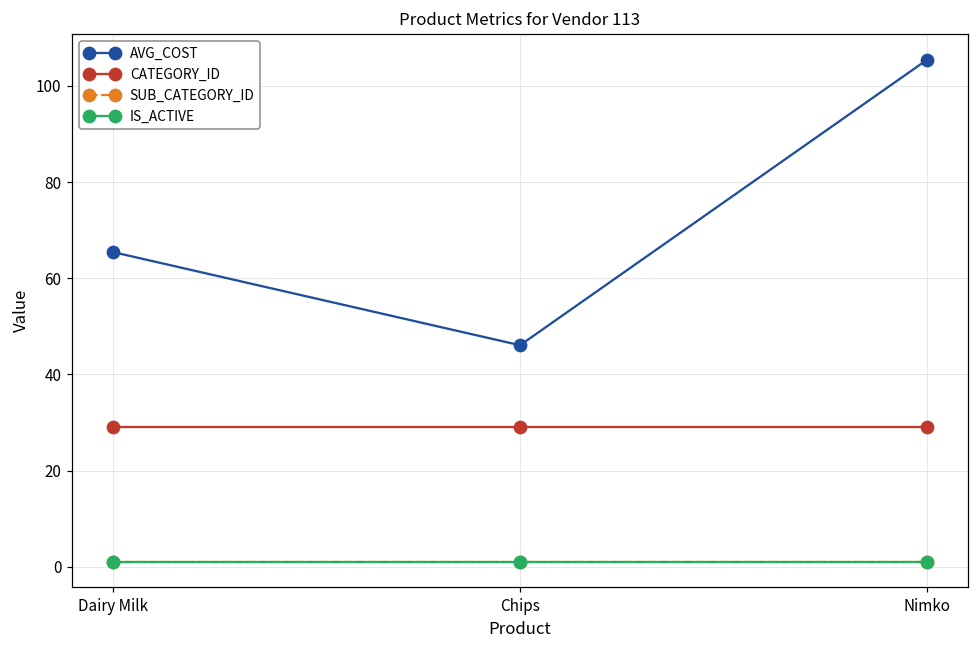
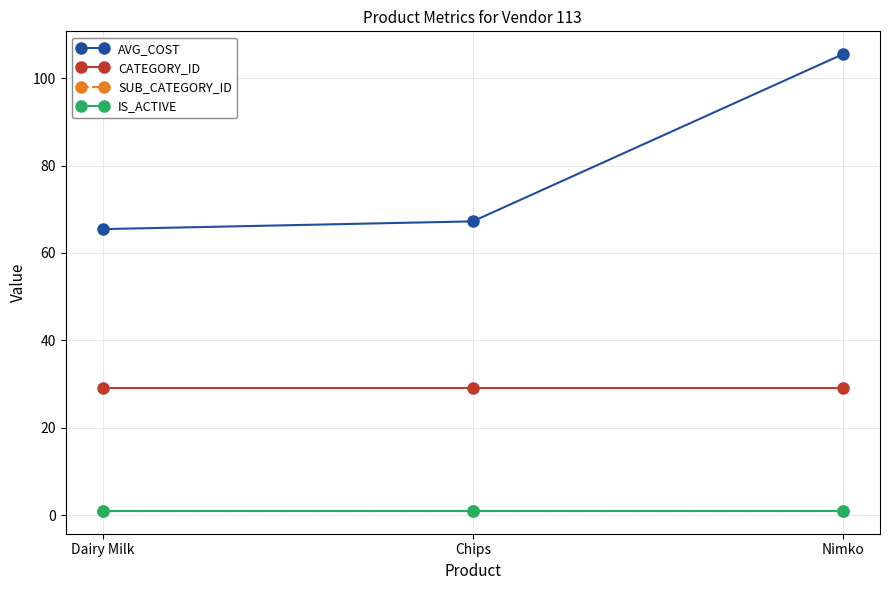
AVG_COST, Chips: 46 -> 67
